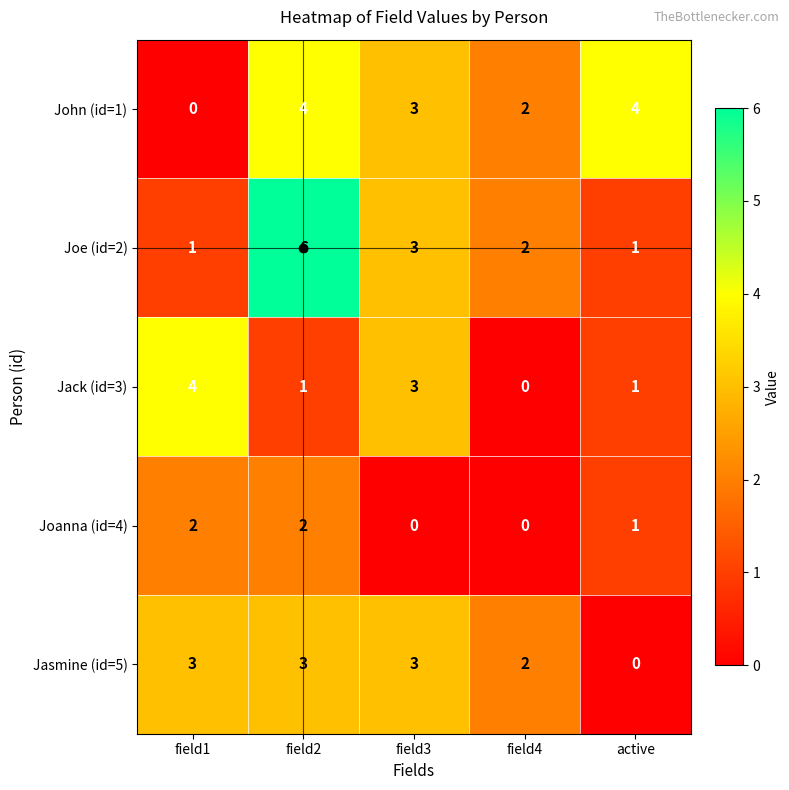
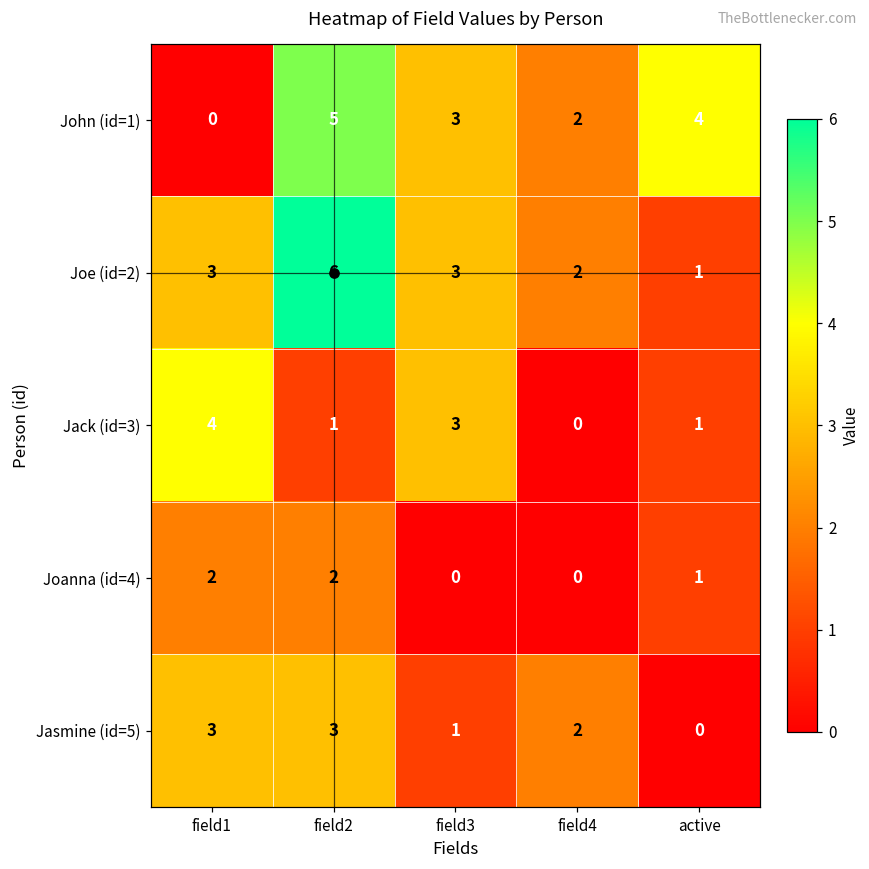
John (id=1), field2: 4 -> 5
Joe (id=2), field1: 1 -> 3
Jasmine (id=5), field3: 3 -> 1
